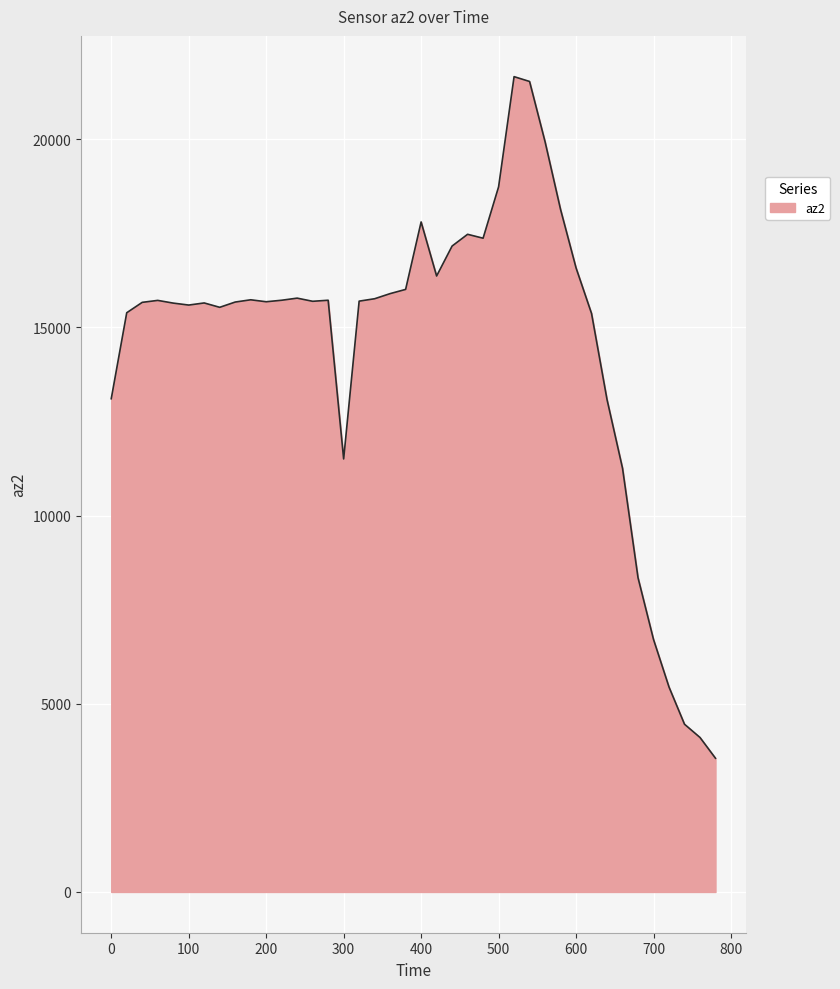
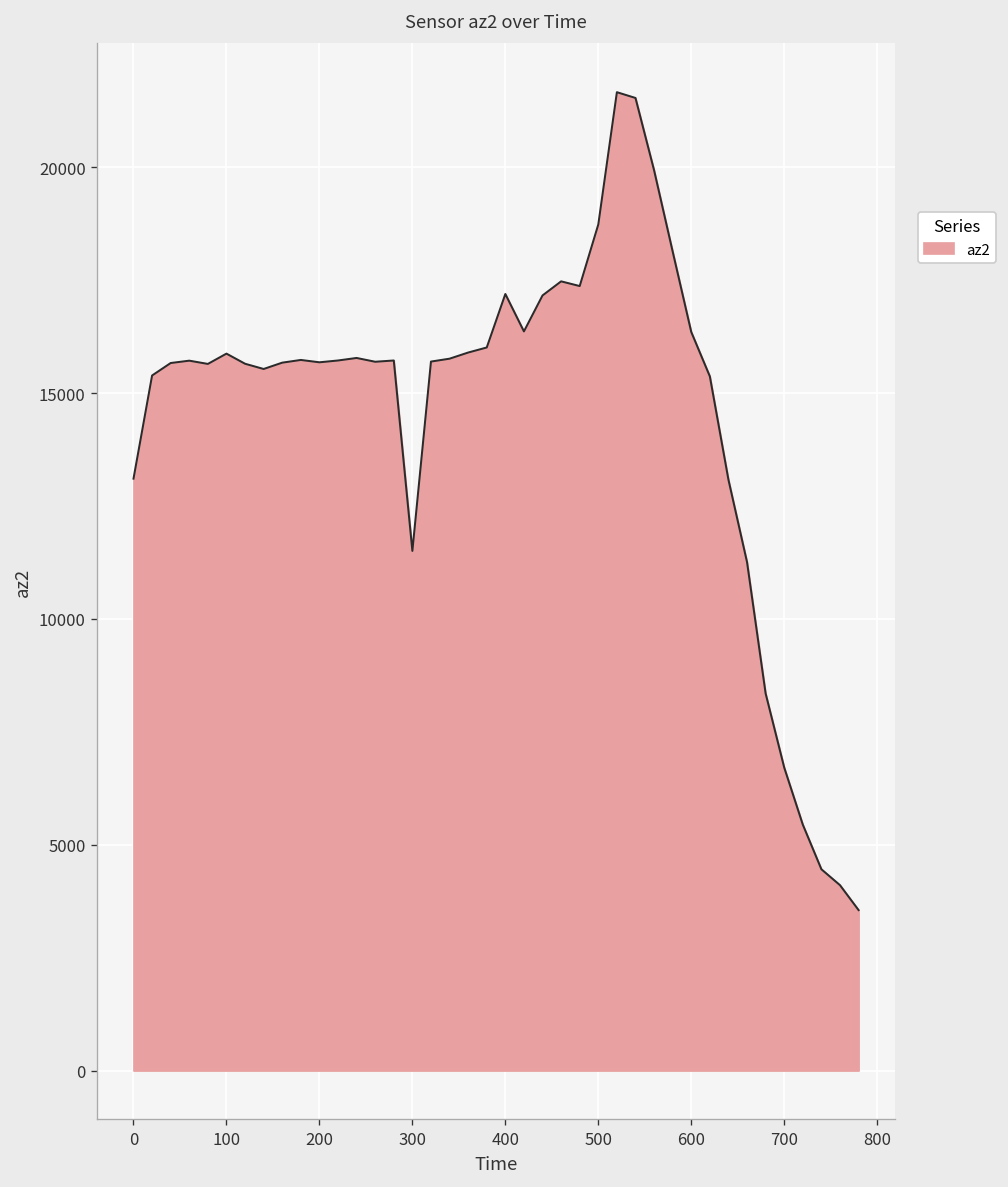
100: 15600 -> 15900
400: 17800 -> 17200
600: 16600 -> 16400
